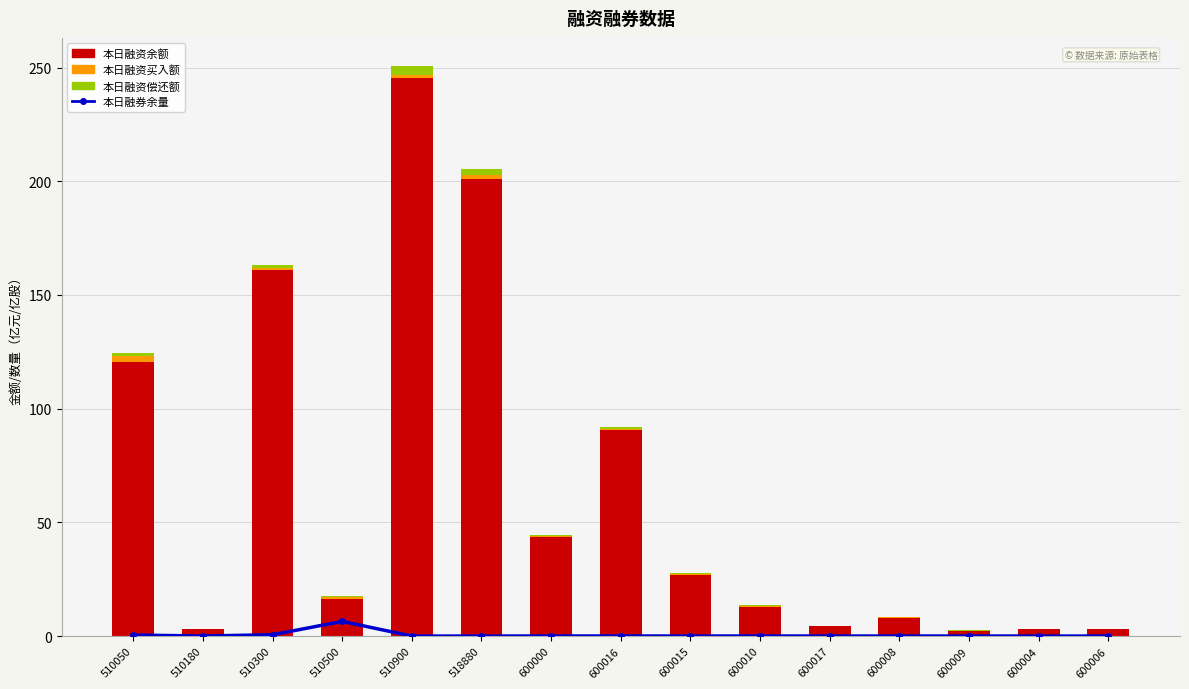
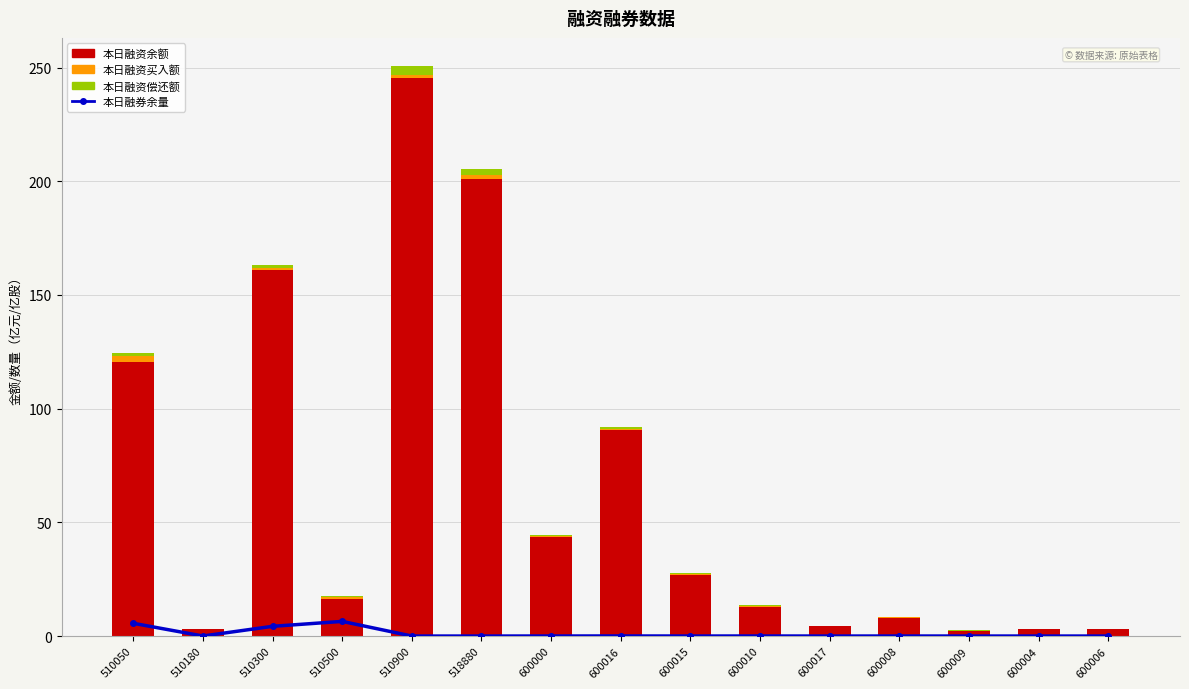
本日融券余量, 510050: 0 -> 6
本日融券余量, 510300: 1 -> 4
